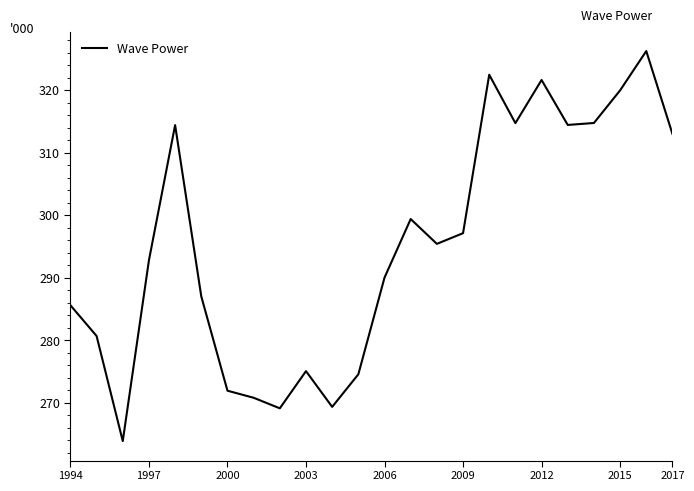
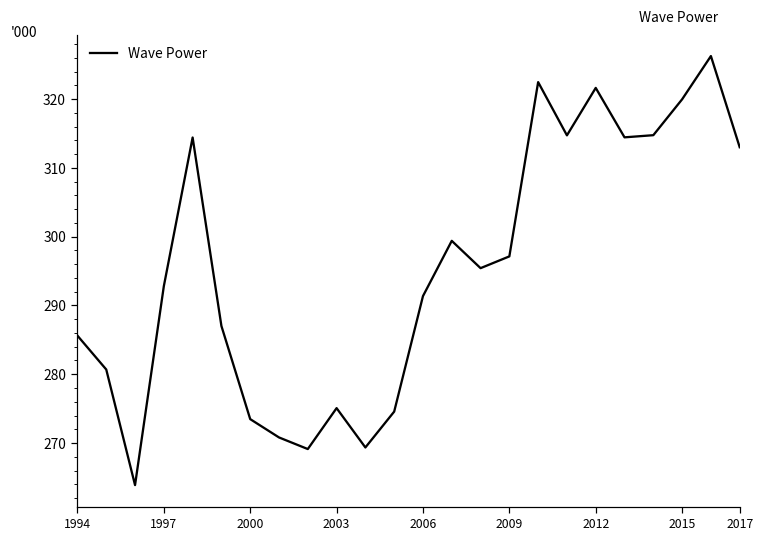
2000: 272 -> 273
2006: 290 -> 291
